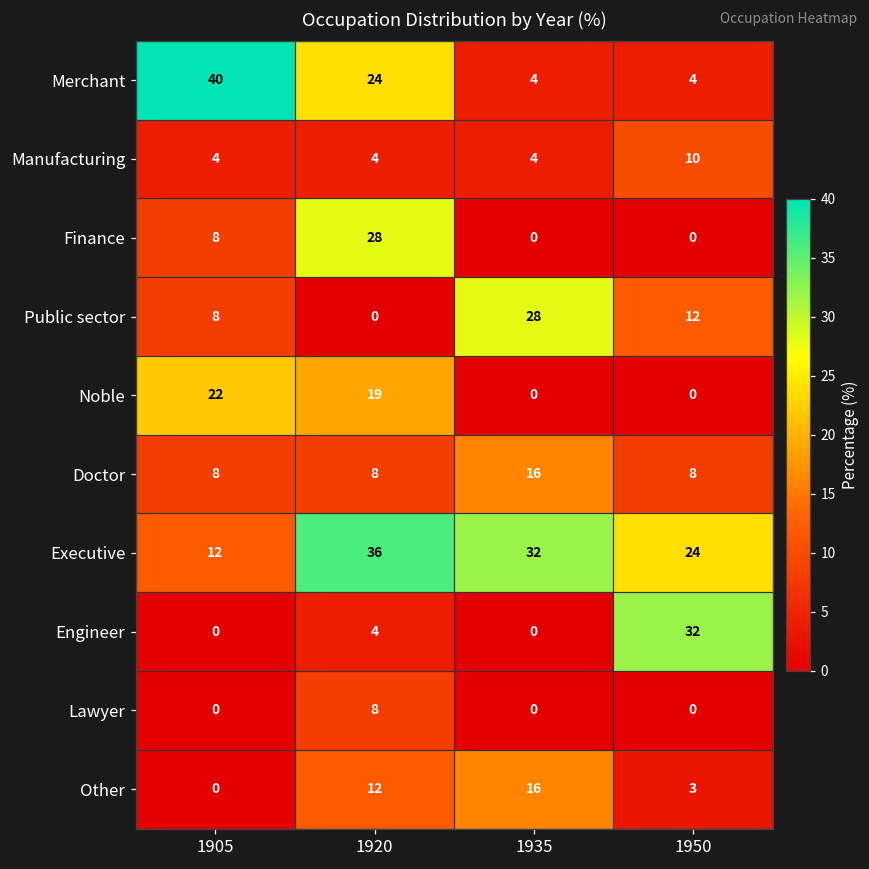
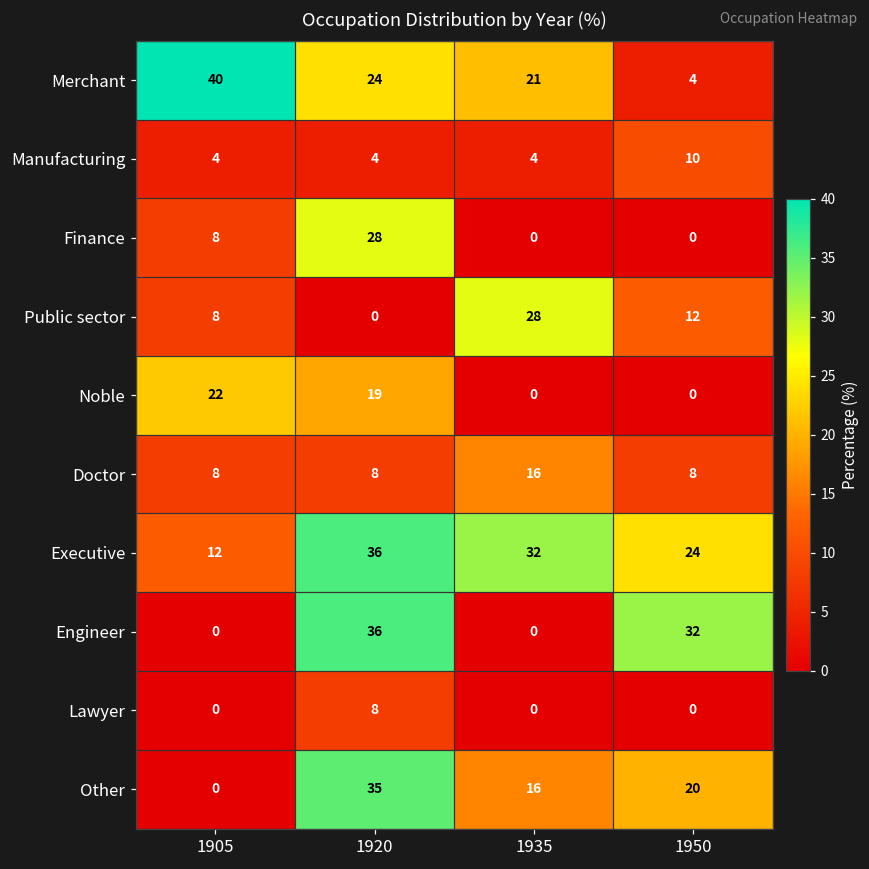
Merchant, 1935: 4 -> 21
Engineer, 1920: 4 -> 36
Other, 1920: 12 -> 35
Other, 1950: 3 -> 20
